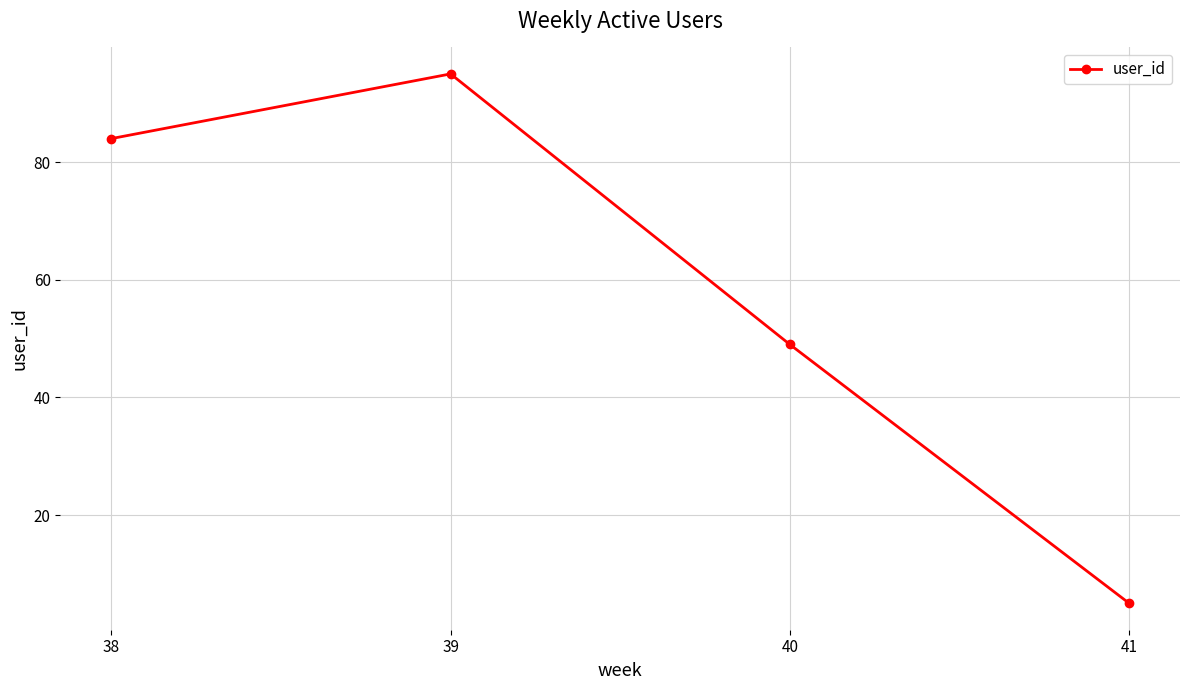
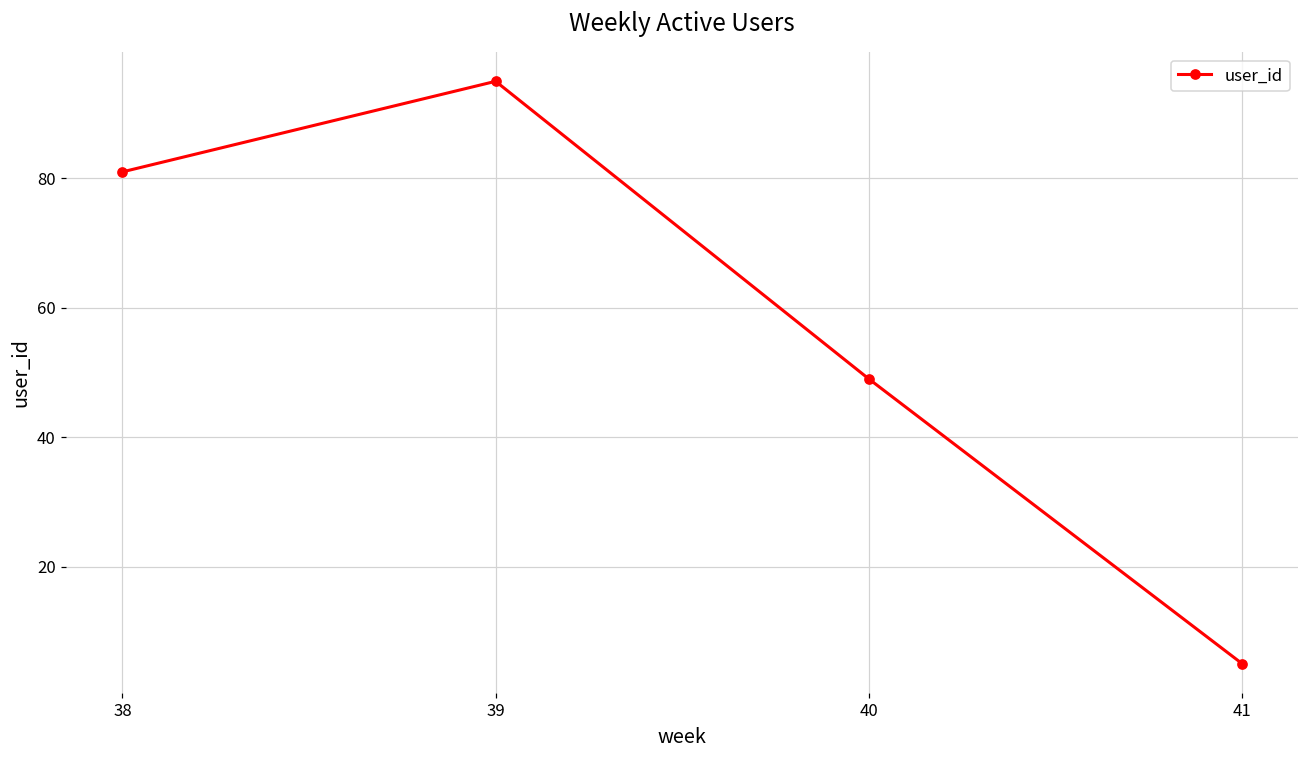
38: 84 -> 81
